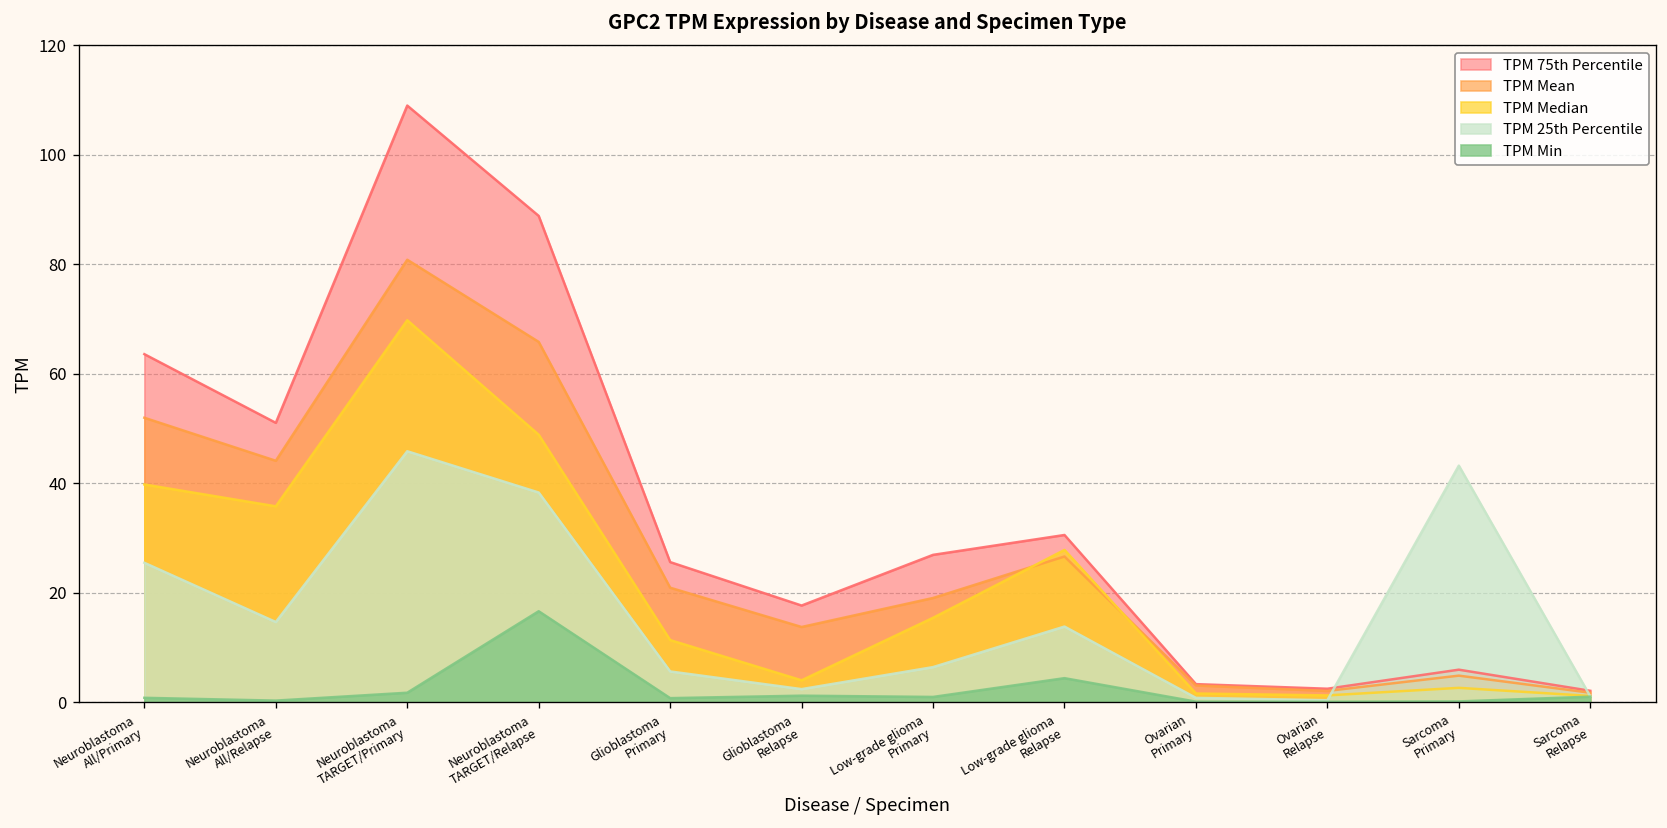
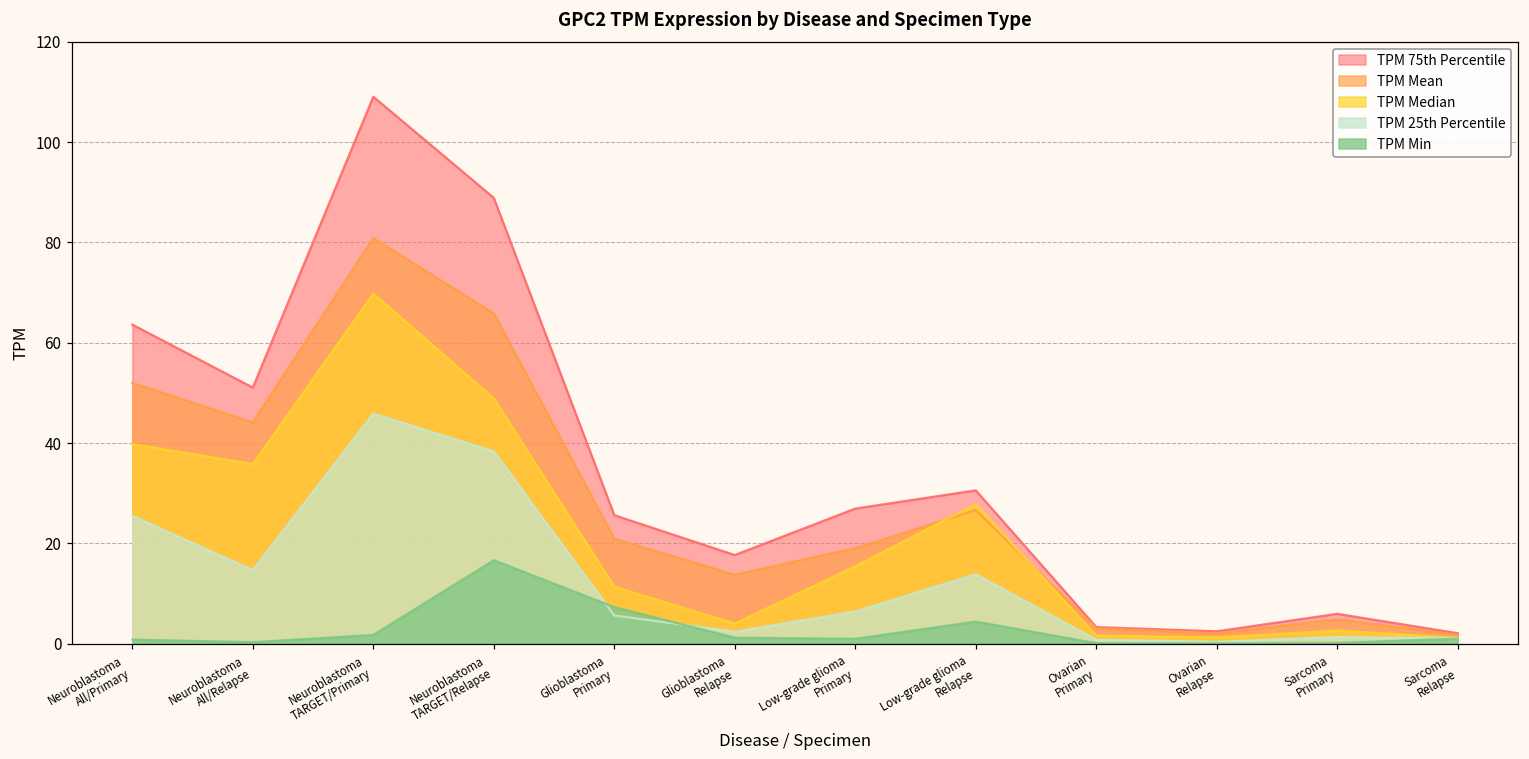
TPM Min, Glioblastoma Primary: 1 -> 7
TPM 25th Percentile, Sarcoma Primary: 43 -> 1
